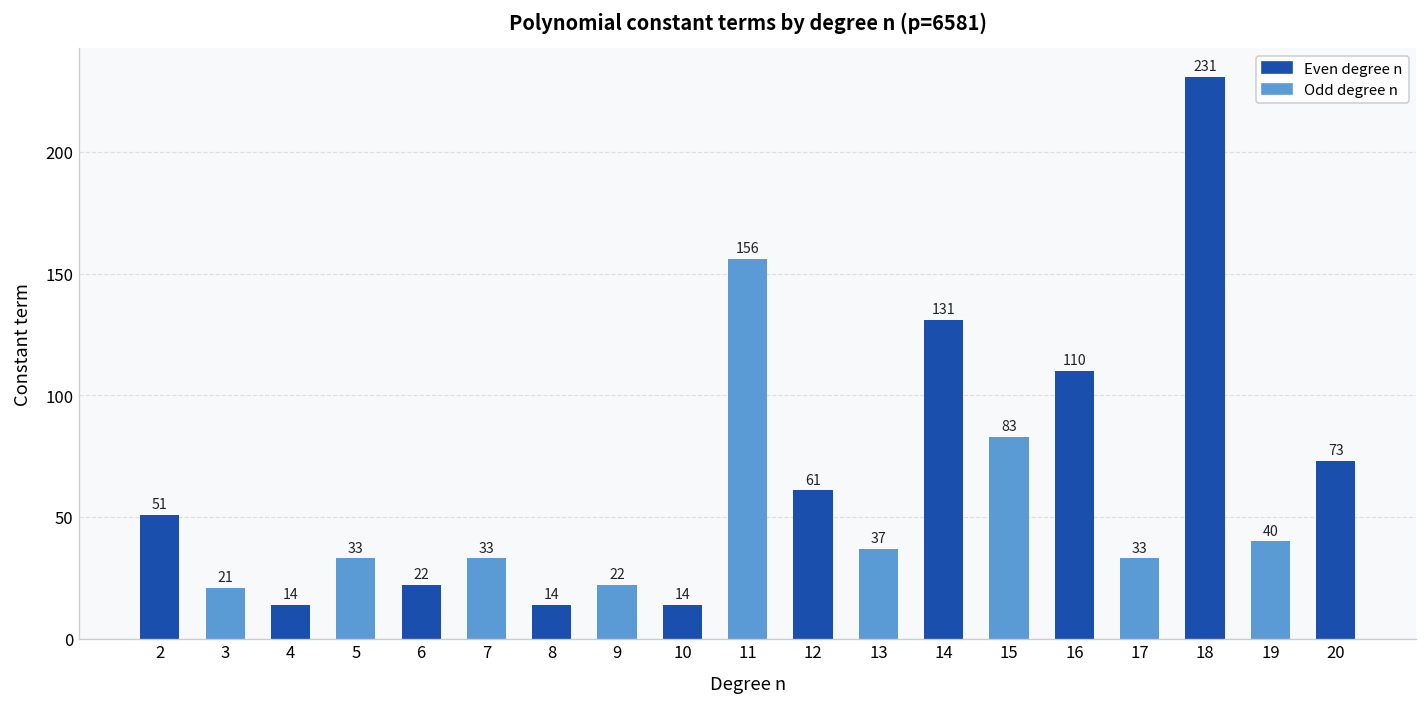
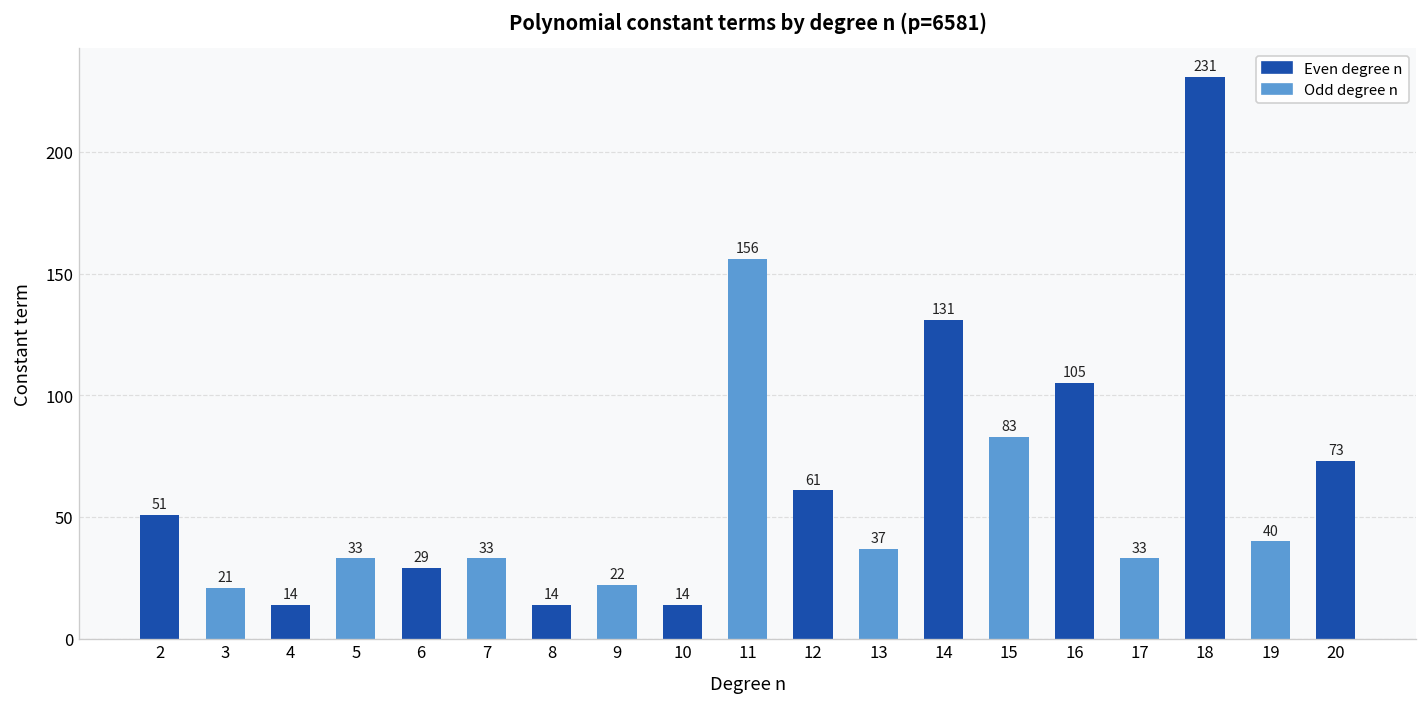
6: 22 -> 29
16: 110 -> 105
